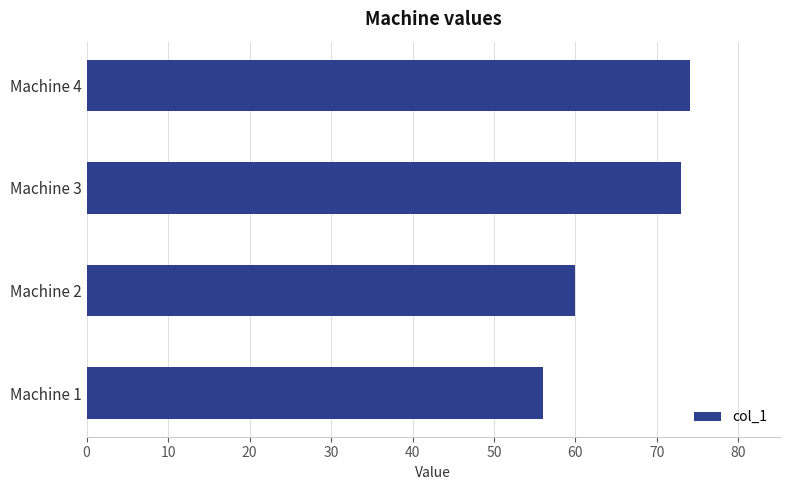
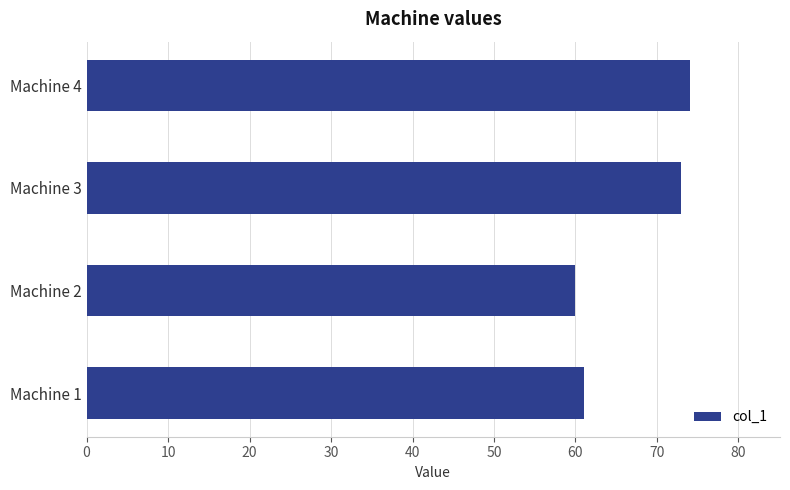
Machine 1: 56 -> 61
